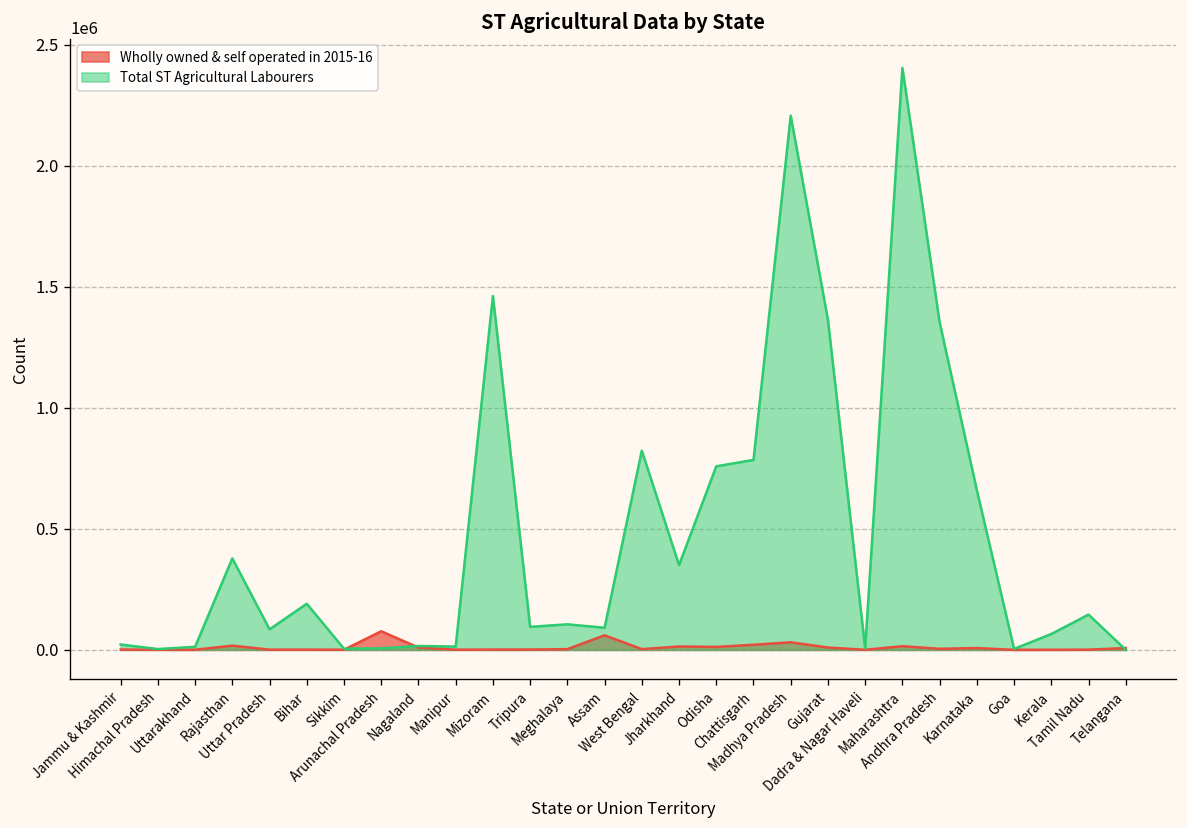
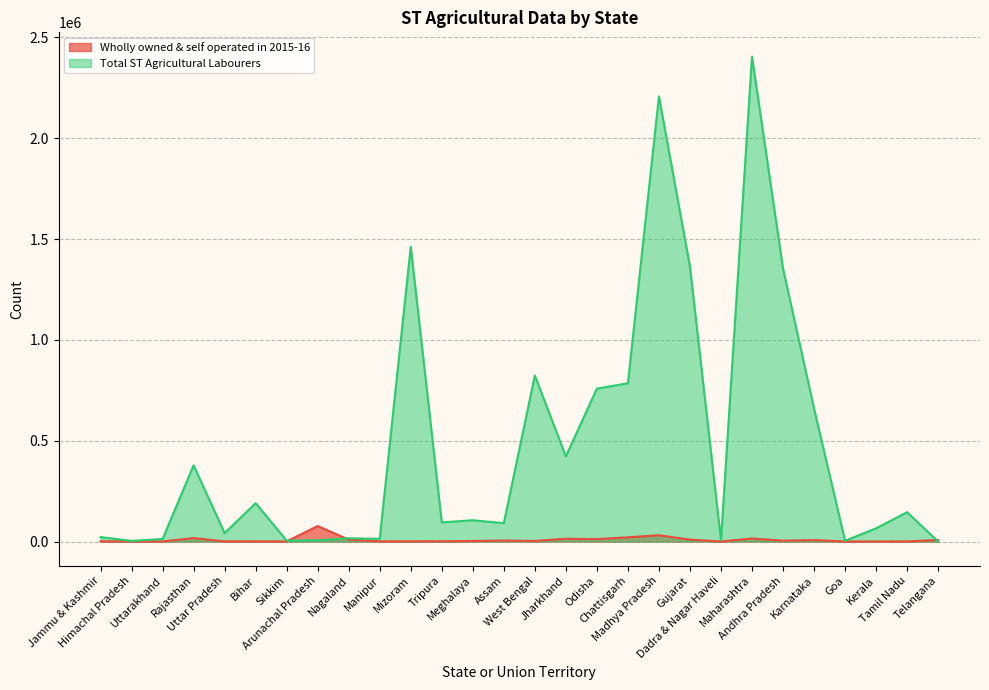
Total ST Agricultural Labourers, Uttar Pradesh: 80000 -> 40000
Wholly owned & self operated in 2015-16, Assam: 60000 -> 0
Total ST Agricultural Labourers, Jharkhand: 350000 -> 420000
